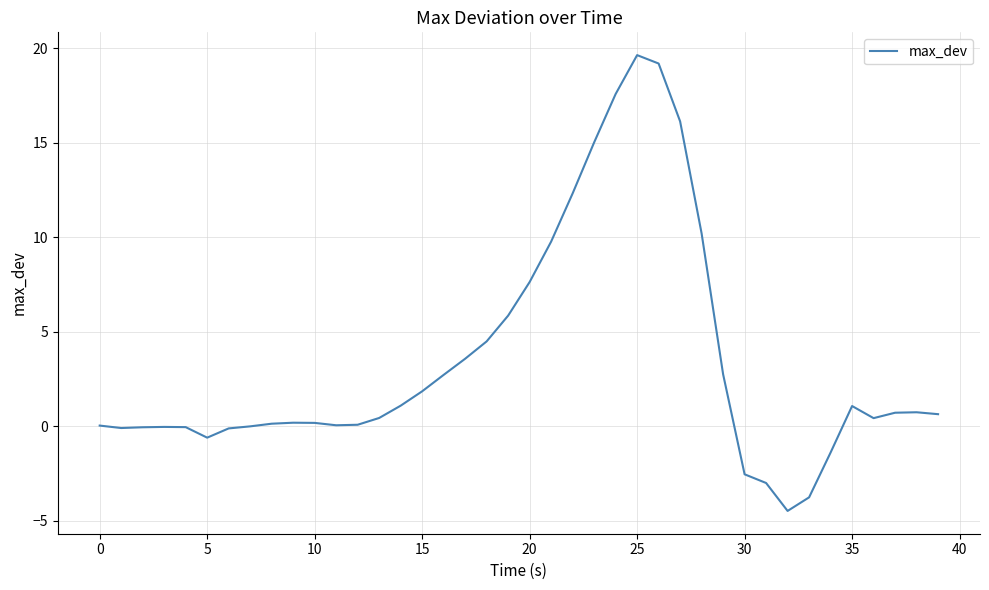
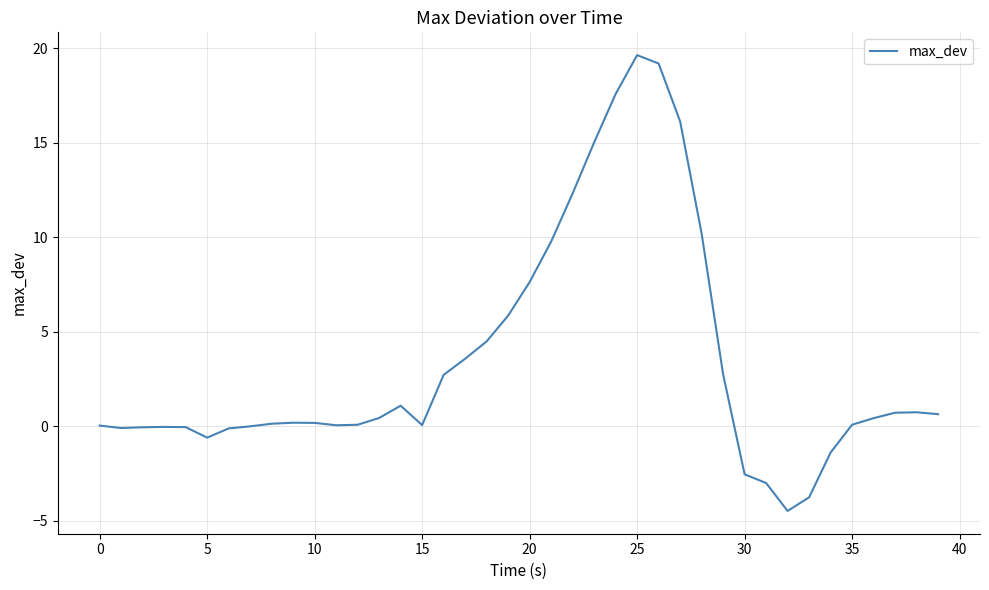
15: 1.8 -> 0.1
35: 1.1 -> 0.1
